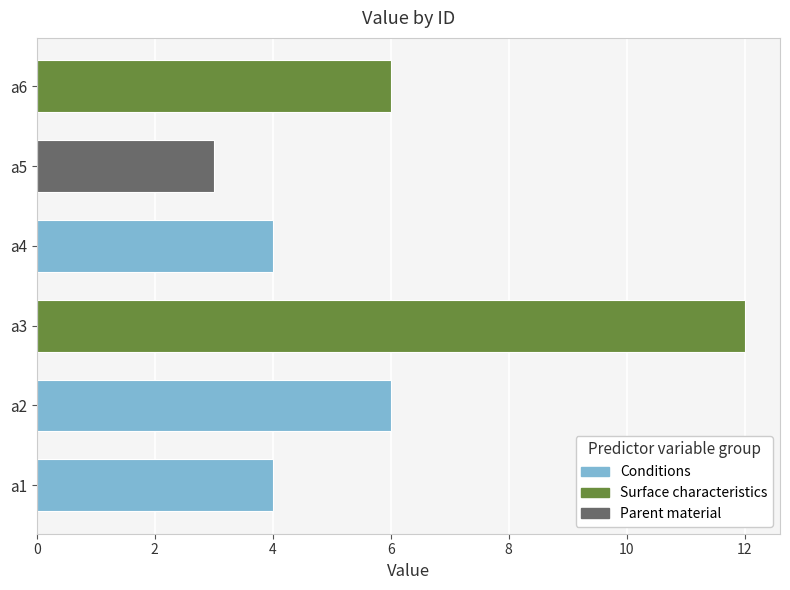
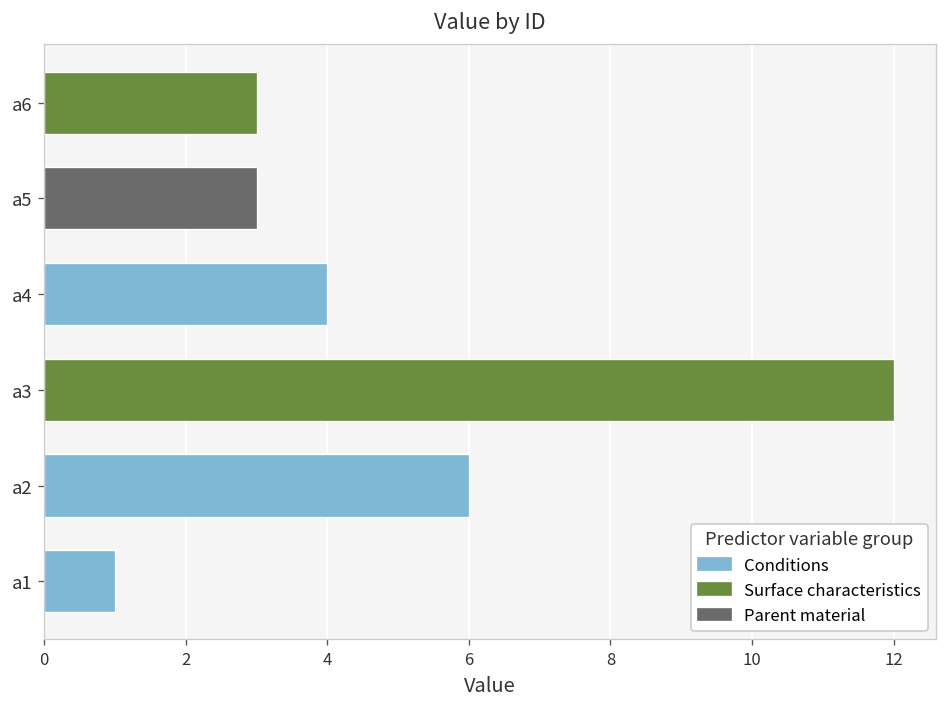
a6: 6 -> 3
a1: 4 -> 1
